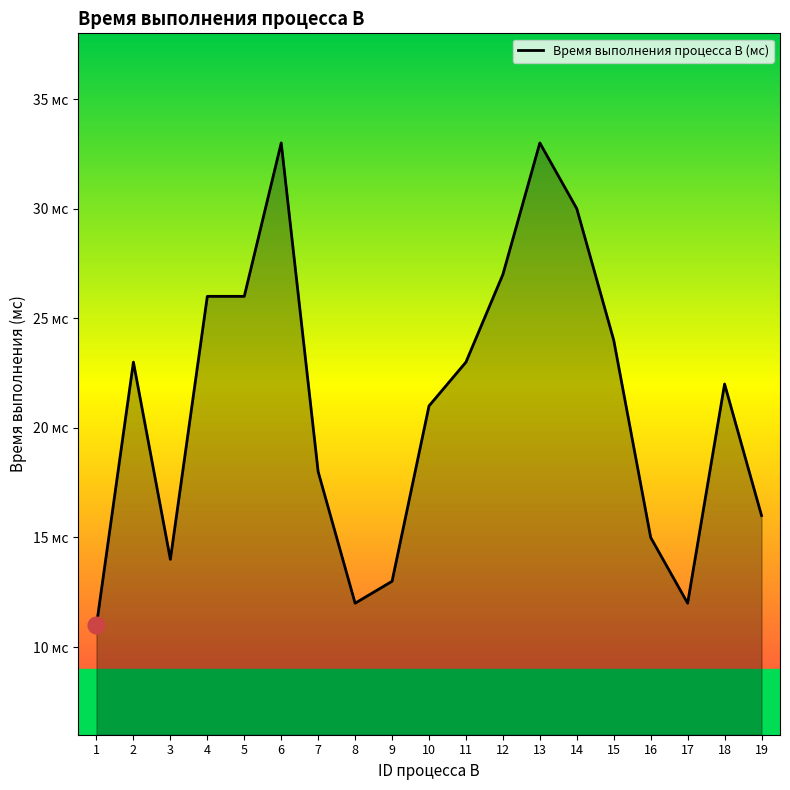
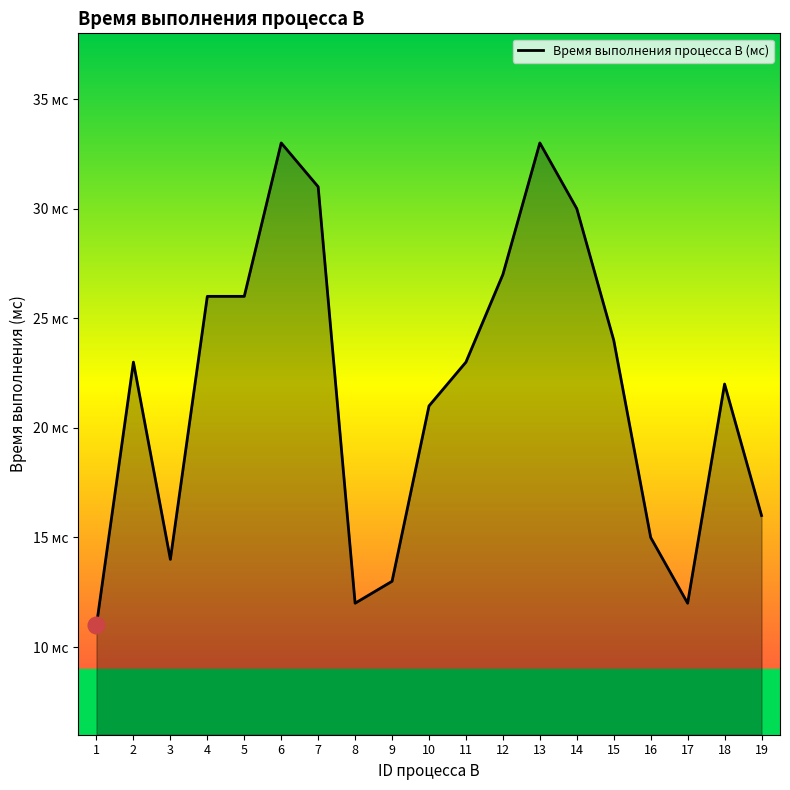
Время выполнения процесса B (мс), 7: 18 мс -> 31 мс
